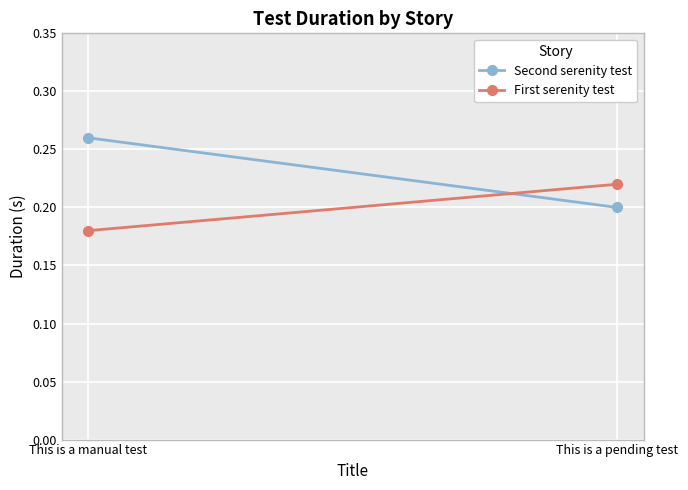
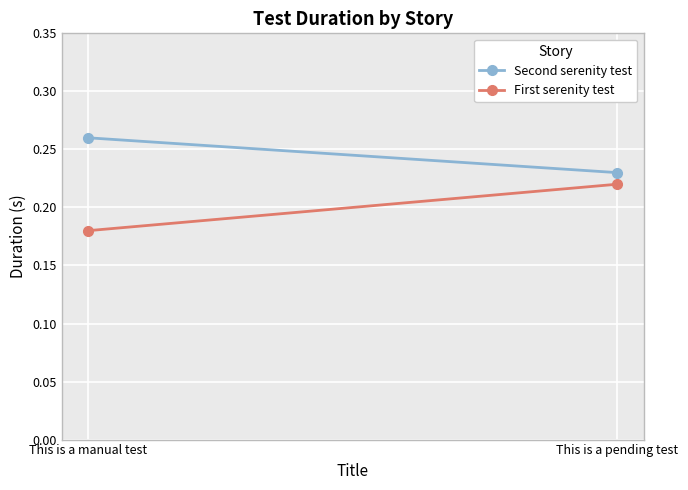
Second serenity test, This is a pending test: 0.20 -> 0.23
